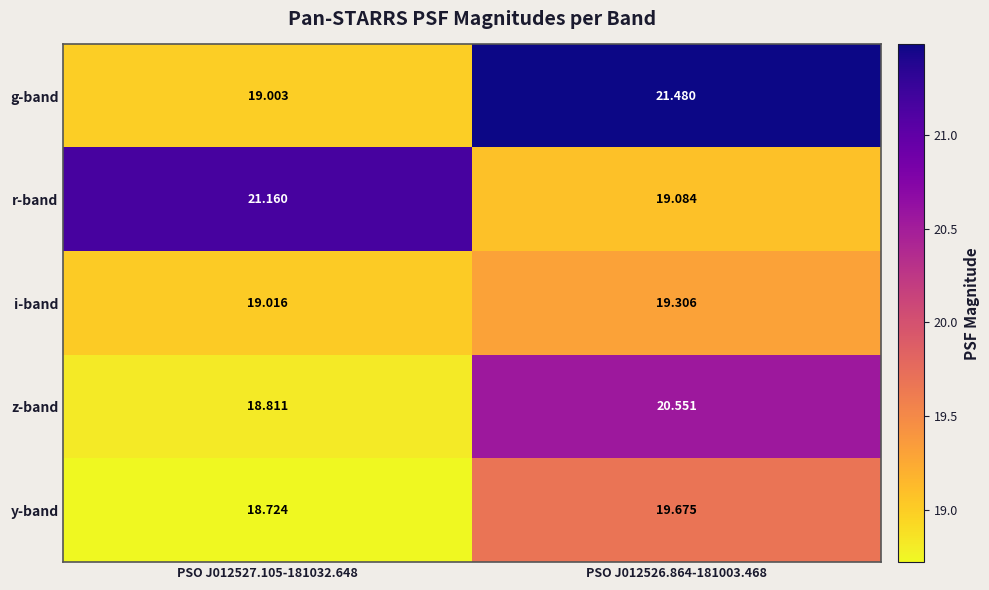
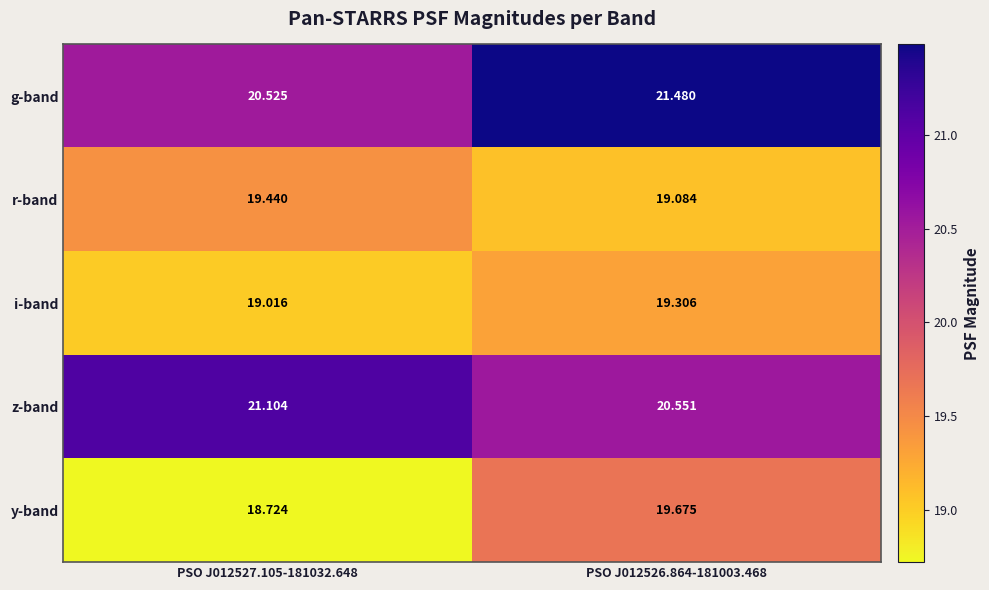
g-band, PSO J012527.105-181032.648: 19.003 -> 20.525
r-band, PSO J012527.105-181032.648: 21.160 -> 19.440
z-band, PSO J012527.105-181032.648: 18.811 -> 21.104
